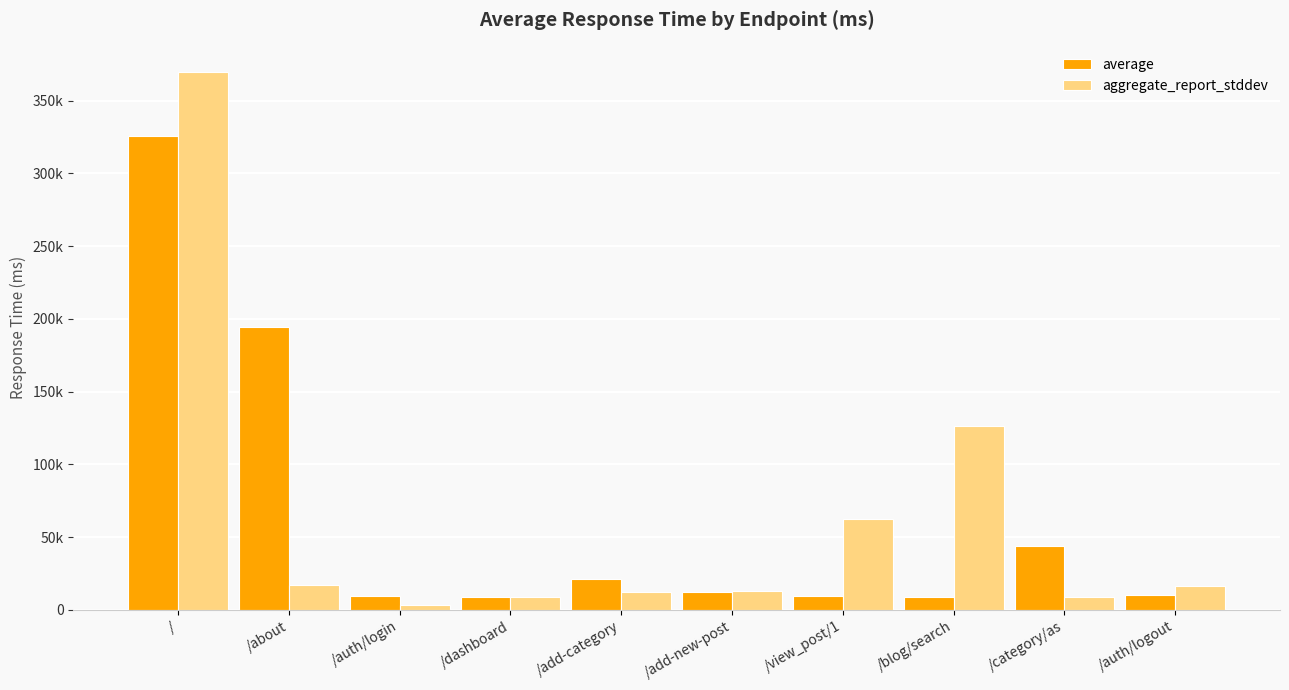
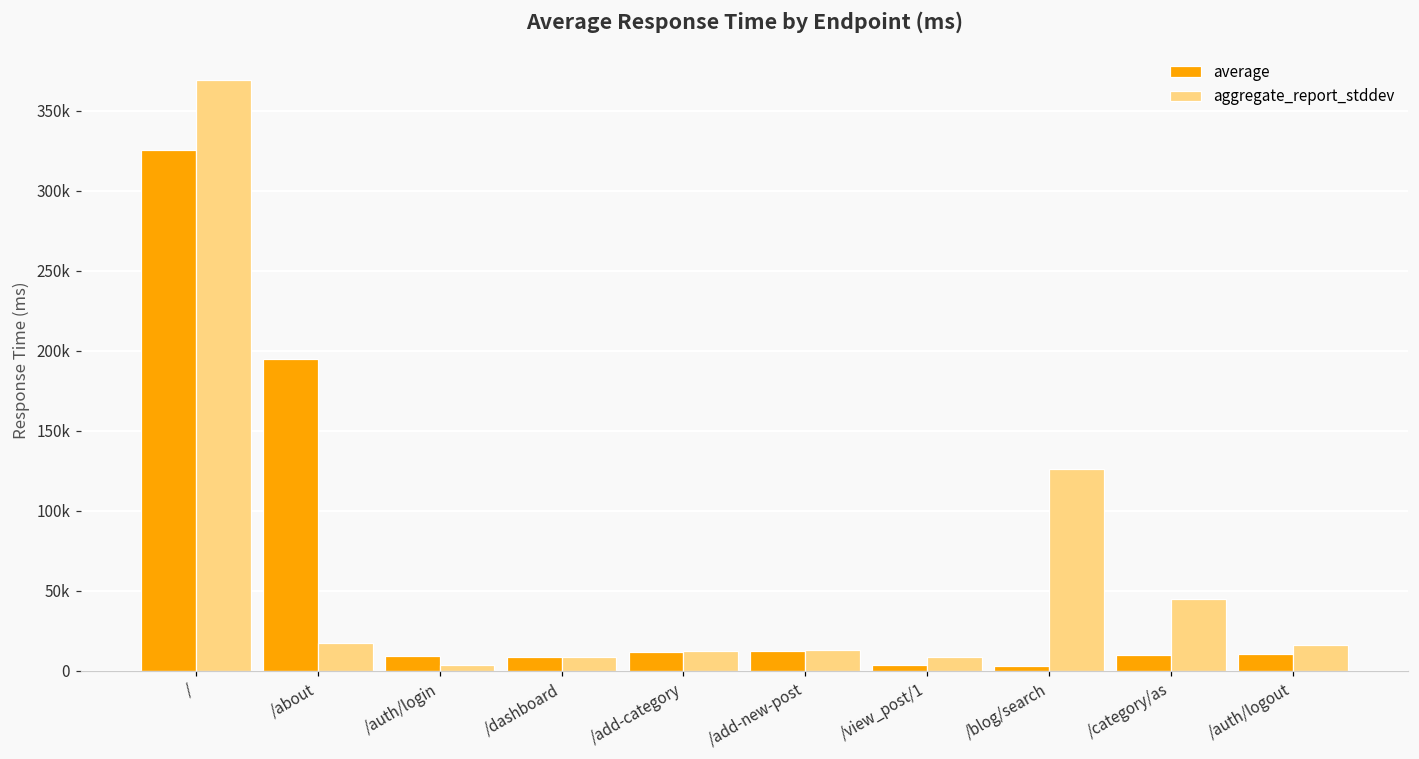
average, /add-category: 22000 -> 12000
average, /view_post/1: 10000 -> 4000
aggregate_report_stddev, /view_post/1: 62000 -> 9000
average, /blog/search: 9000 -> 3000
average, /category/as: 44000 -> 10000
aggregate_report_stddev, /category/as: 9000 -> 45000
